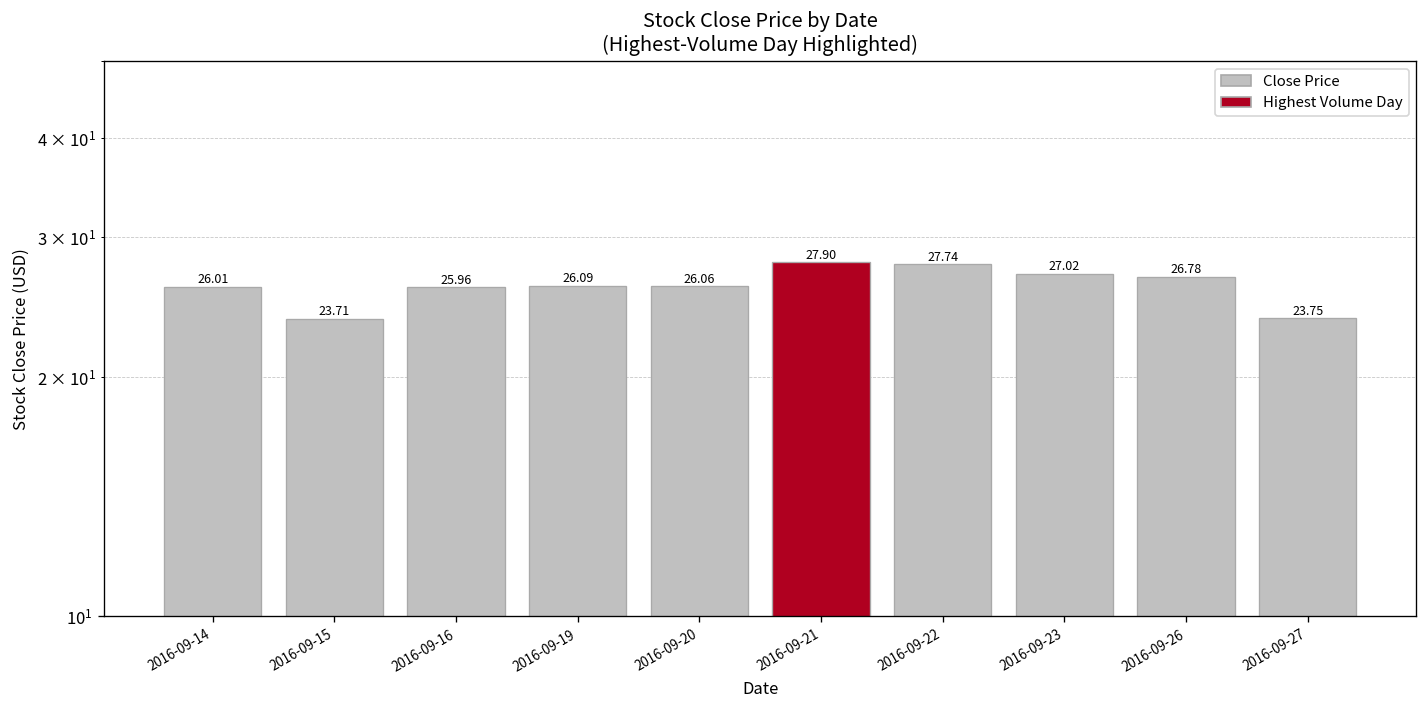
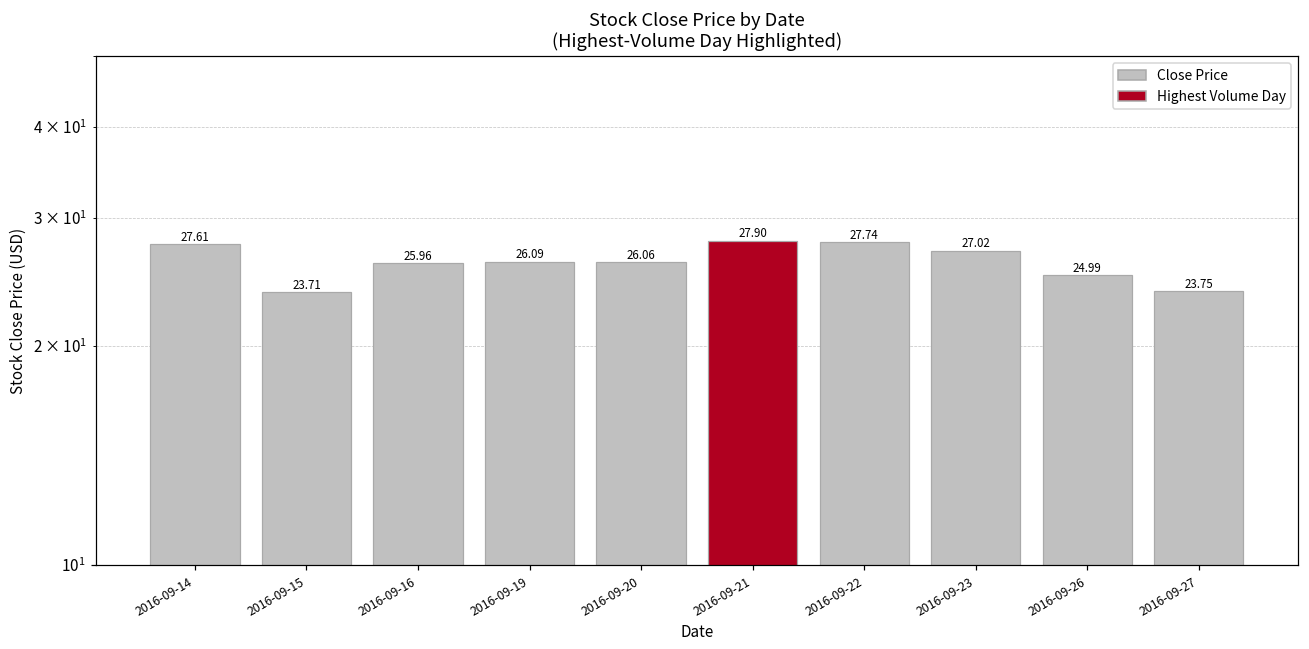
2016-09-14: 26.01 -> 27.61
2016-09-26: 26.78 -> 24.99
